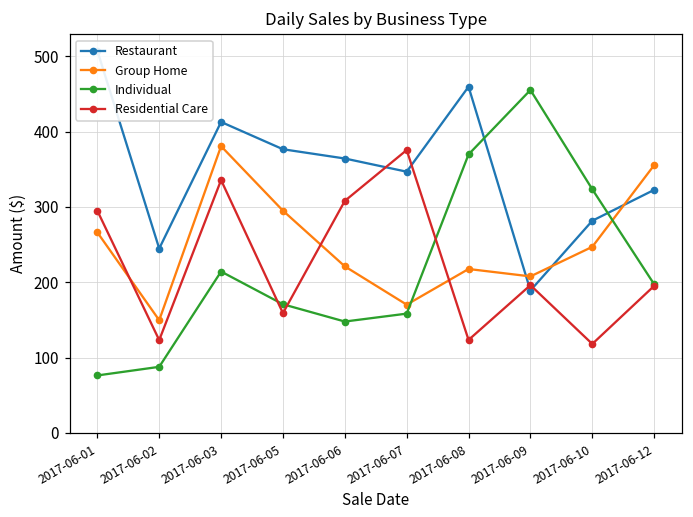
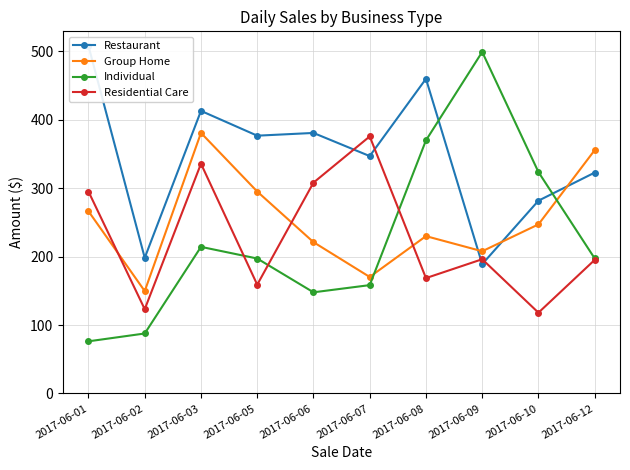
Restaurant, 2017-06-02: 240 -> 200
Individual, 2017-06-05: 170 -> 200
Restaurant, 2017-06-06: 360 -> 380
Group Home, 2017-06-08: 220 -> 230
Residential Care, 2017-06-08: 120 -> 170
Individual, 2017-06-09: 460 -> 500
